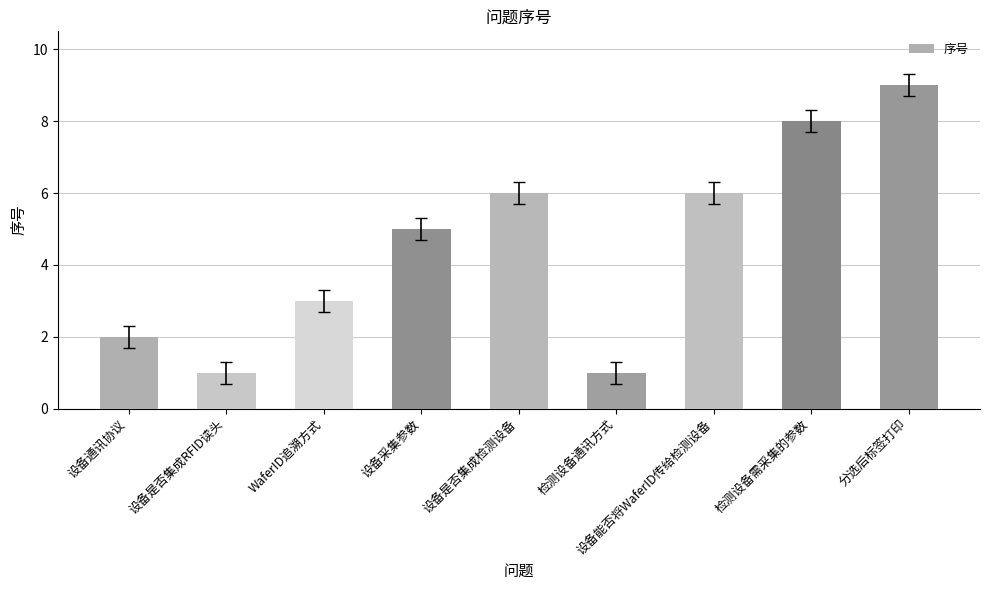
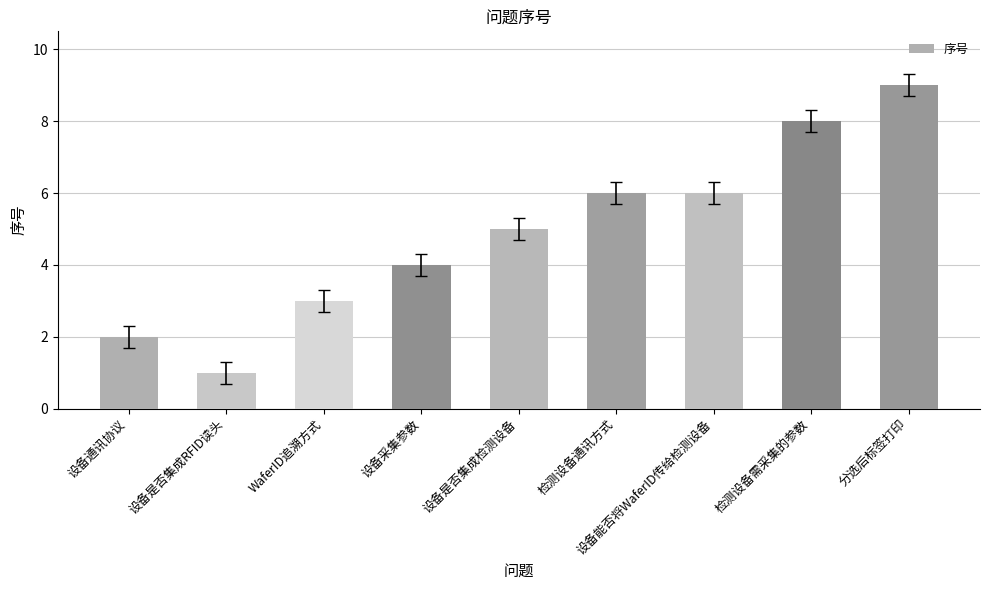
序号, 设备采集参数: 5 -> 4
序号, 设备是否集成检测设备: 6 -> 5
序号, 检测设备通讯方式: 1 -> 6
